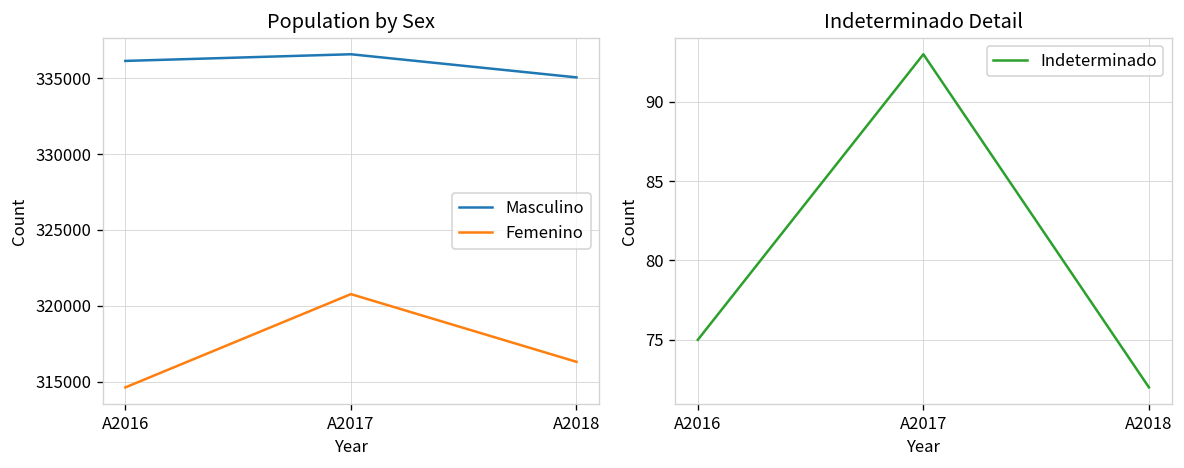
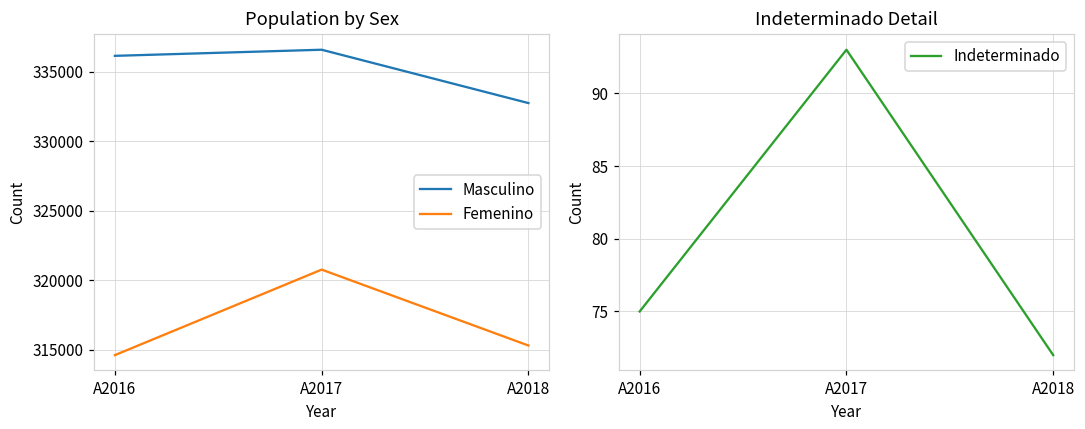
Population by Sex, Masculino, A2018: 335100 -> 332700
Population by Sex, Femenino, A2018: 316300 -> 315300
